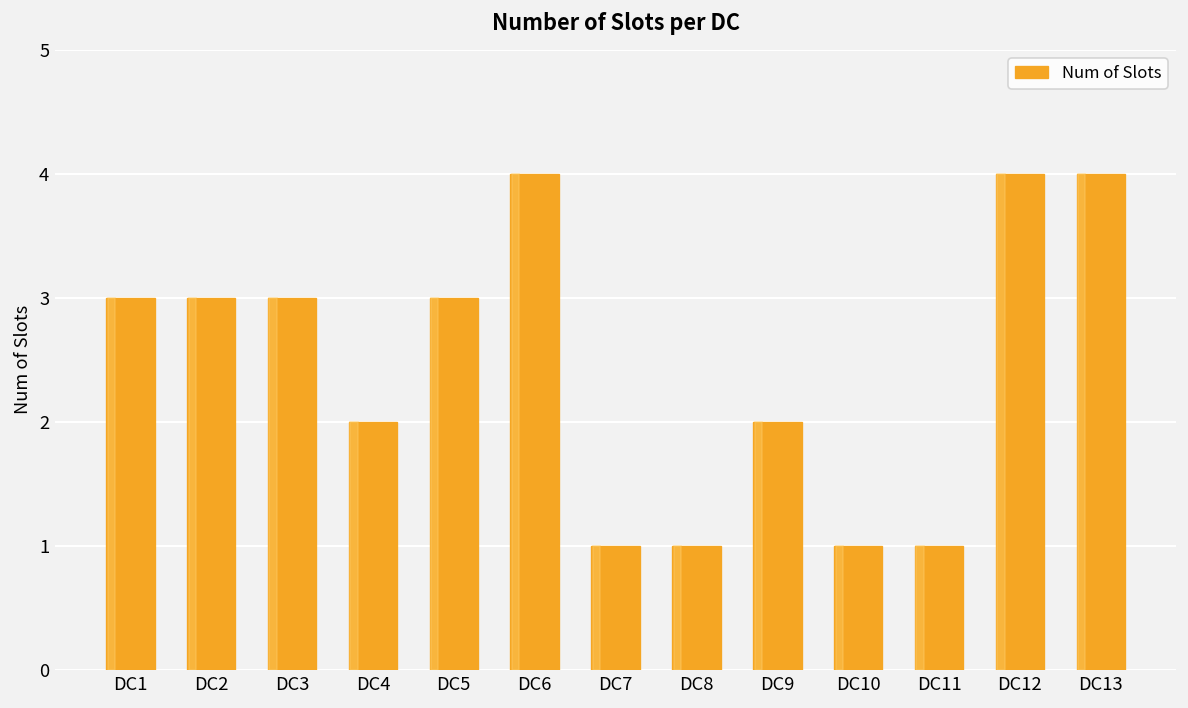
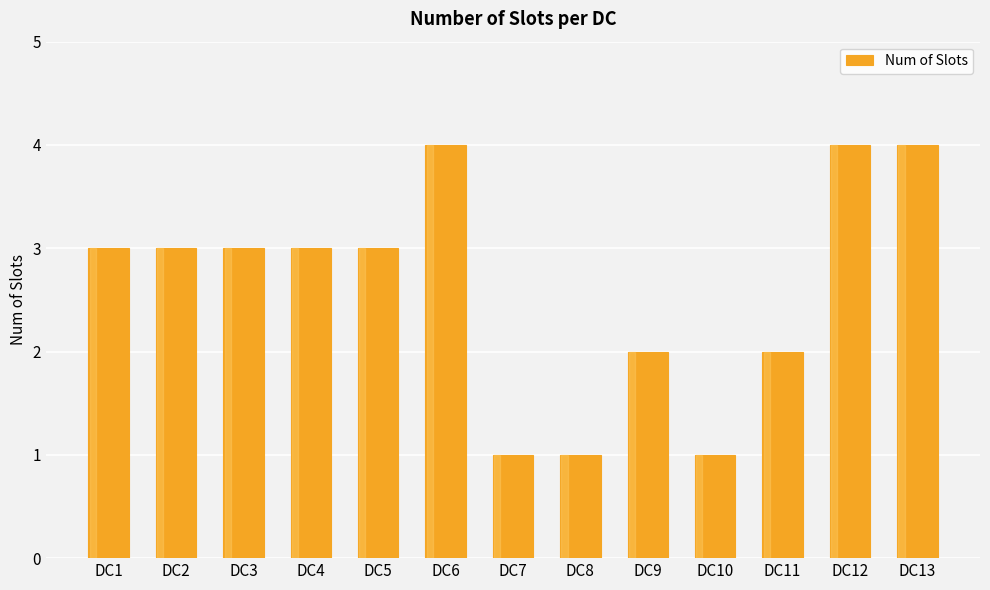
DC4: 2 -> 3
DC11: 1 -> 2
